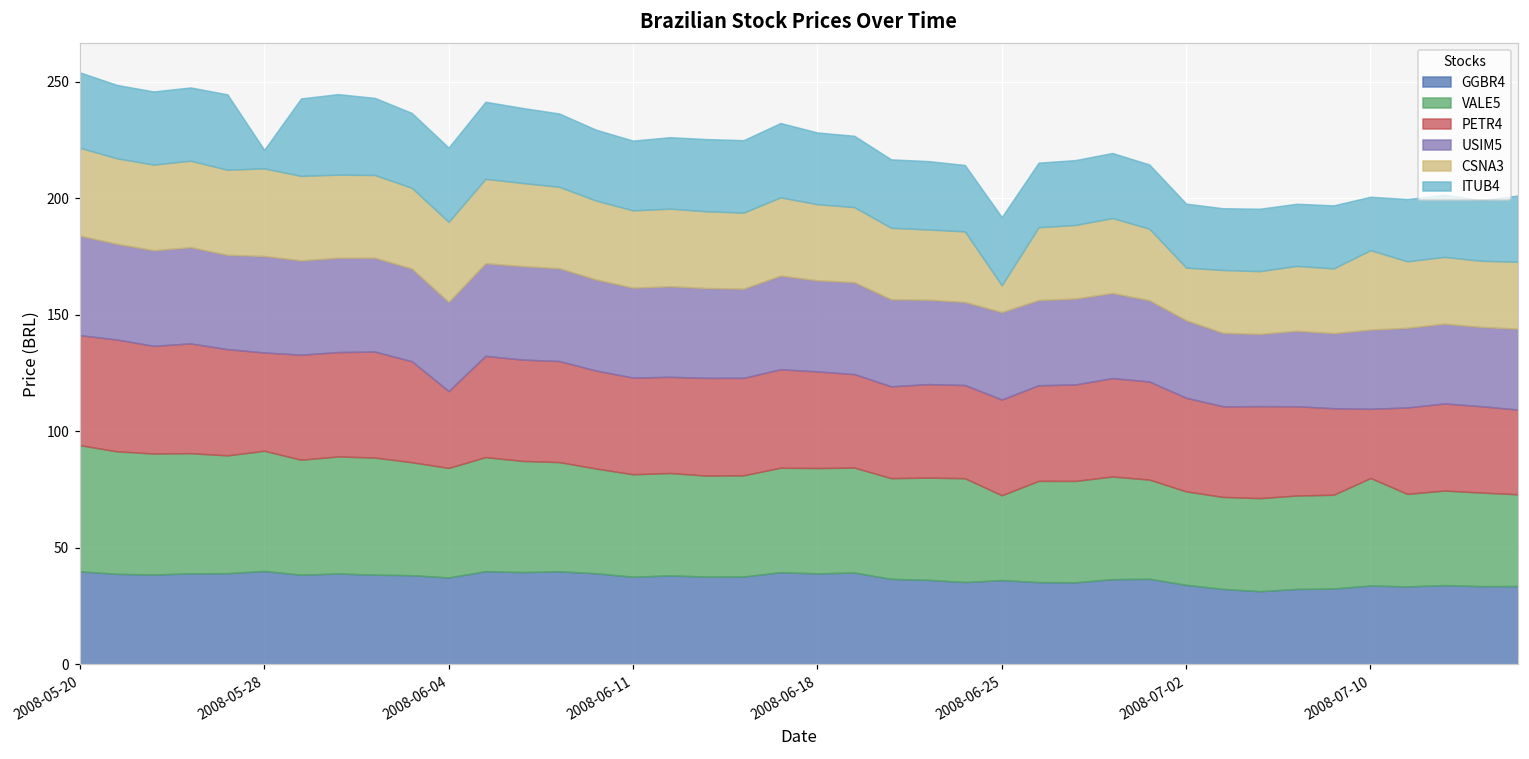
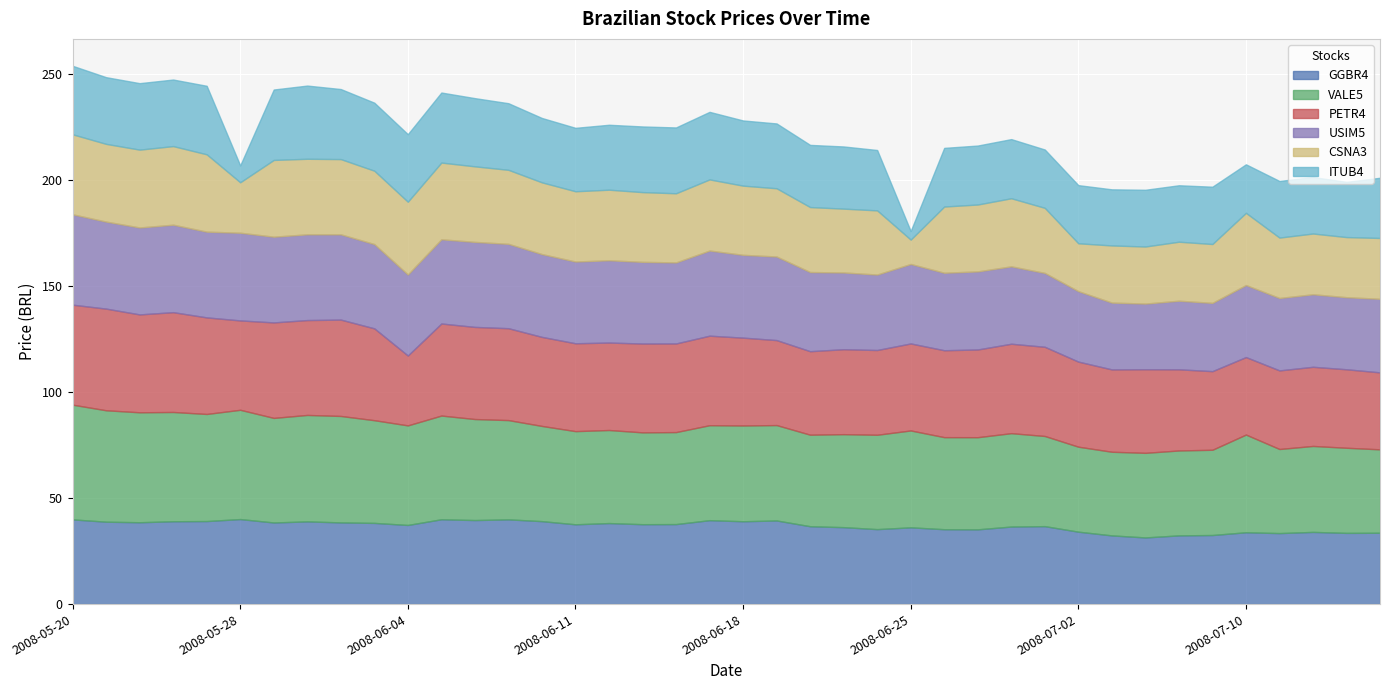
CSNA3, 2008-05-28: 38 -> 24
VALE5, 2008-06-25: 36 -> 46
ITUB4, 2008-06-25: 29 -> 4
PETR4, 2008-07-10: 30 -> 37
